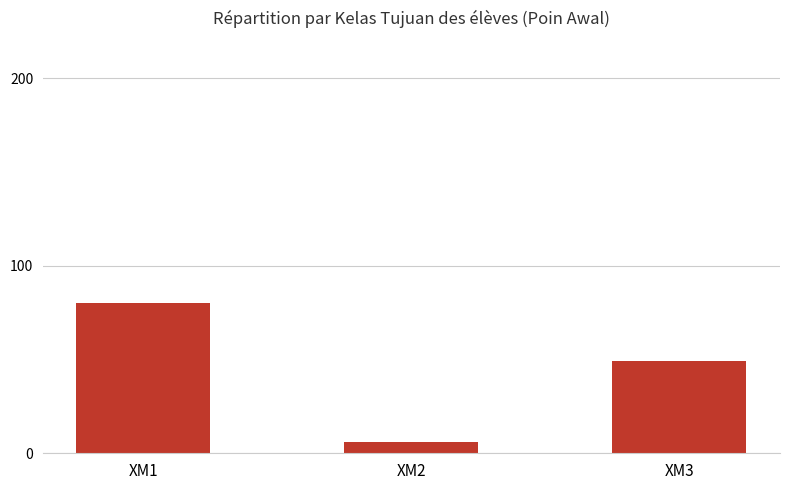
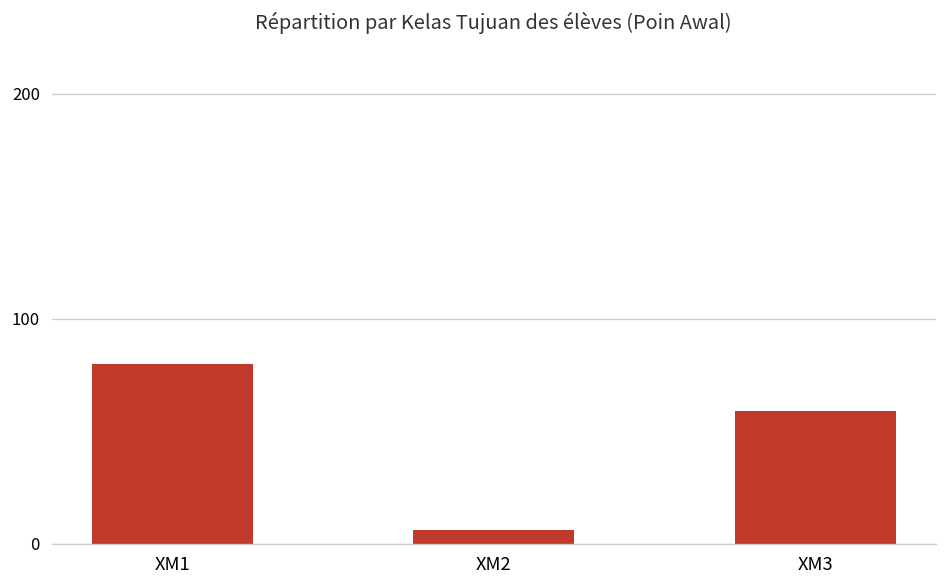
XM3: 49 -> 59
